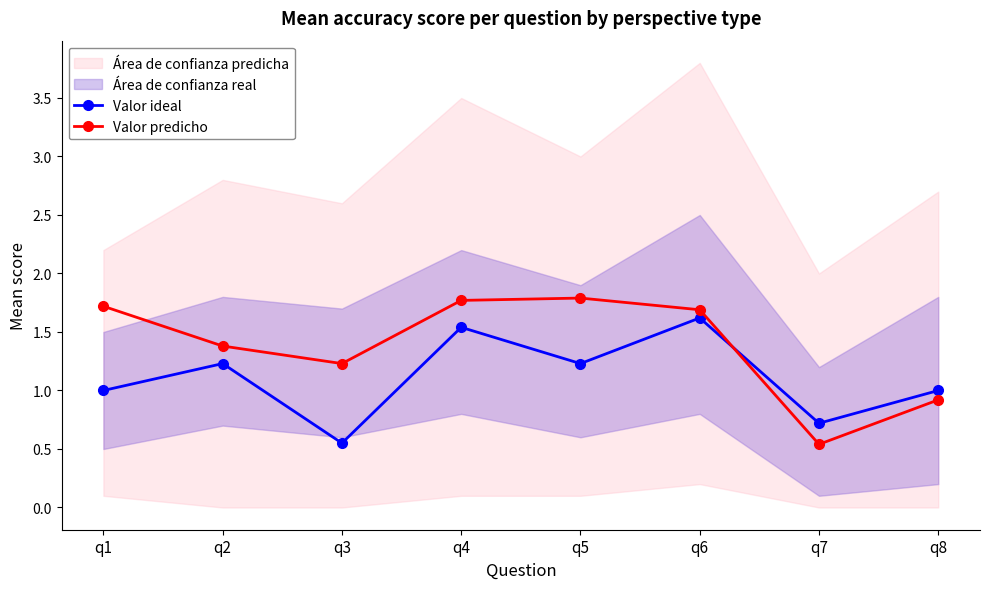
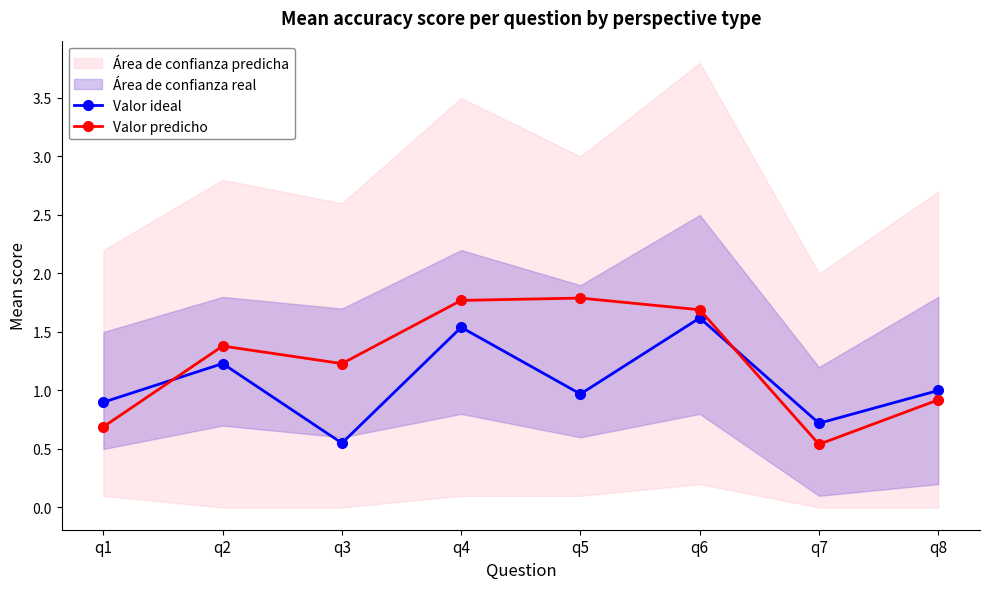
Valor ideal, q1: 1.0 -> 0.9
Valor predicho, q1: 1.72 -> 0.69
Valor ideal, q5: 1.23 -> 0.97
